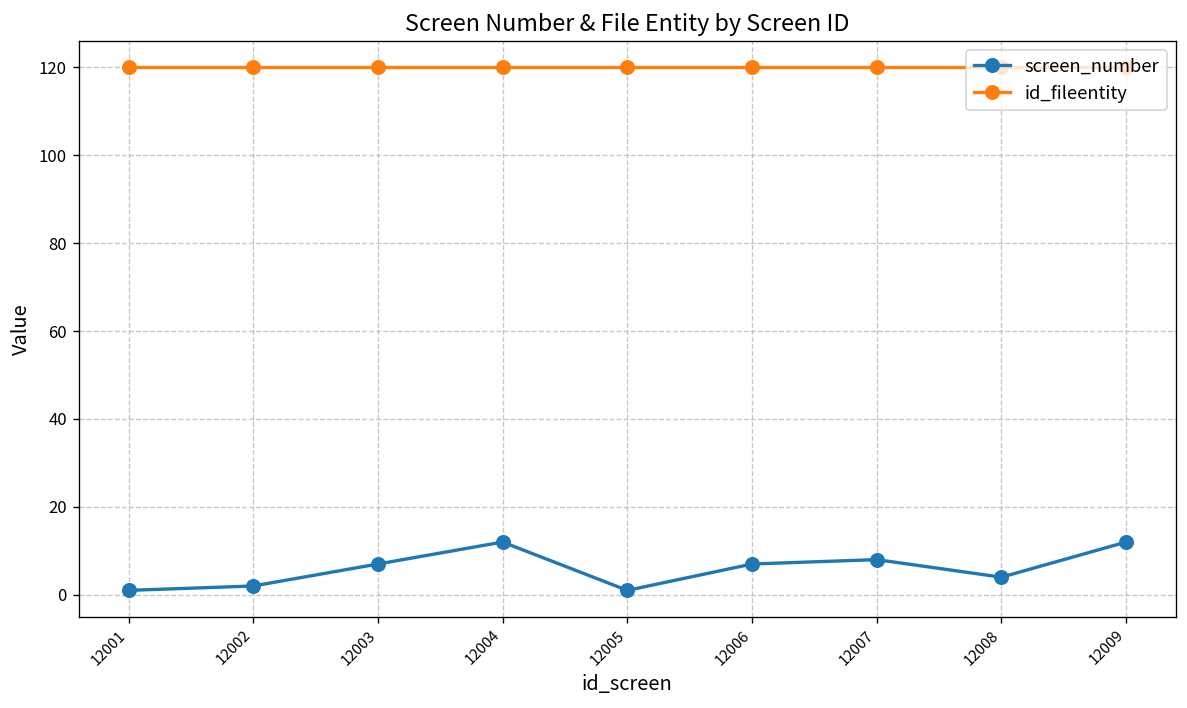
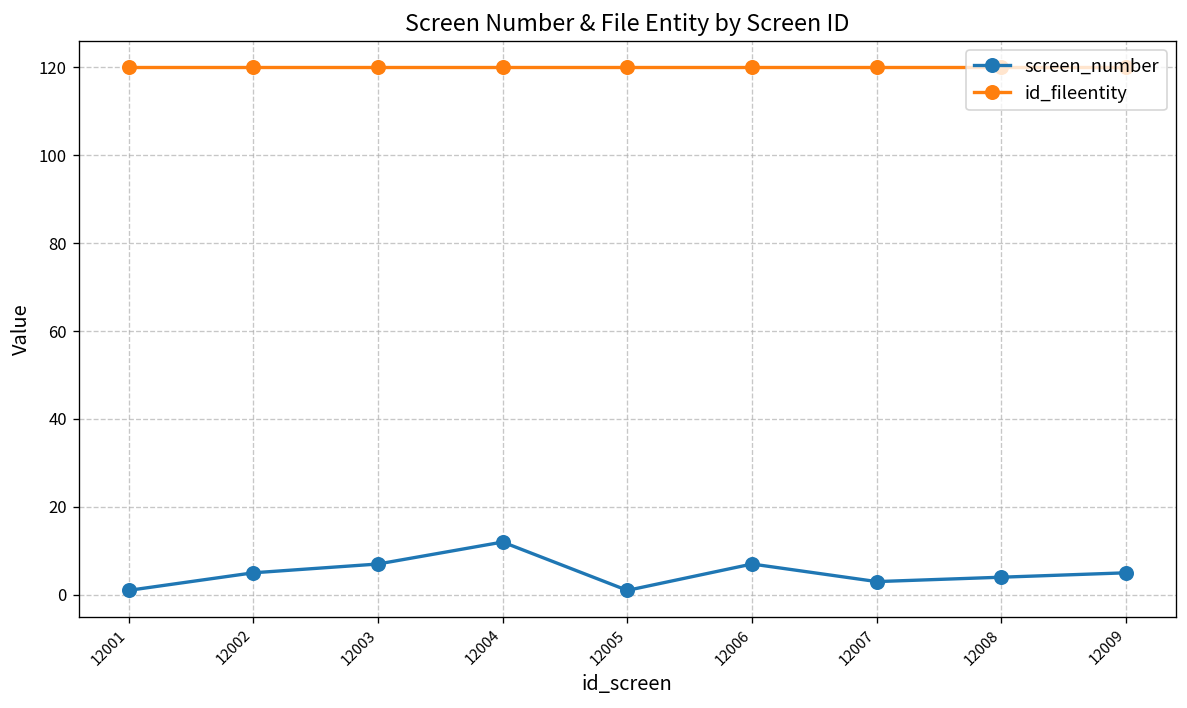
screen_number, 12002: 2 -> 5
screen_number, 12007: 8 -> 3
screen_number, 12009: 12 -> 5
